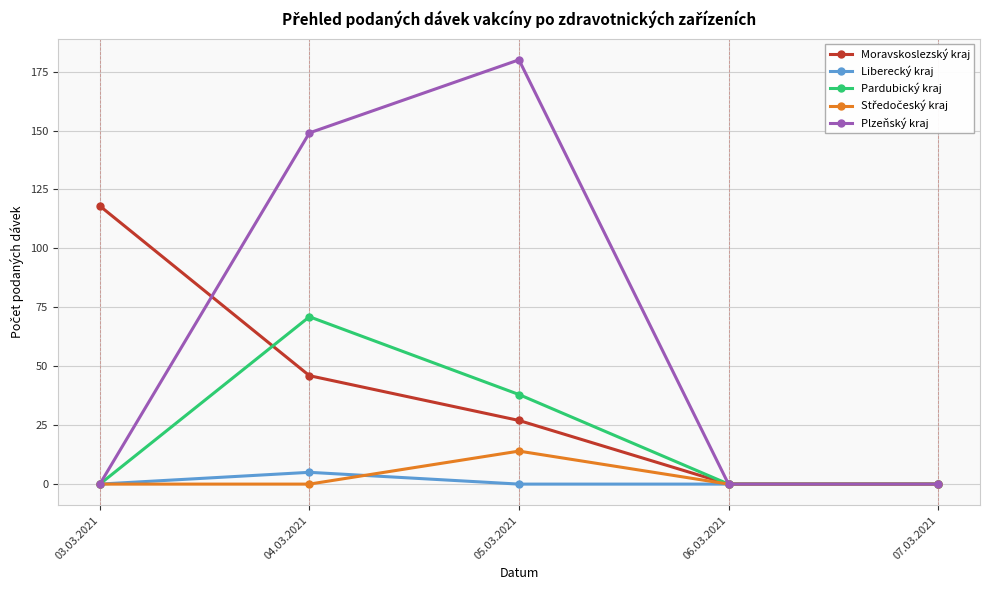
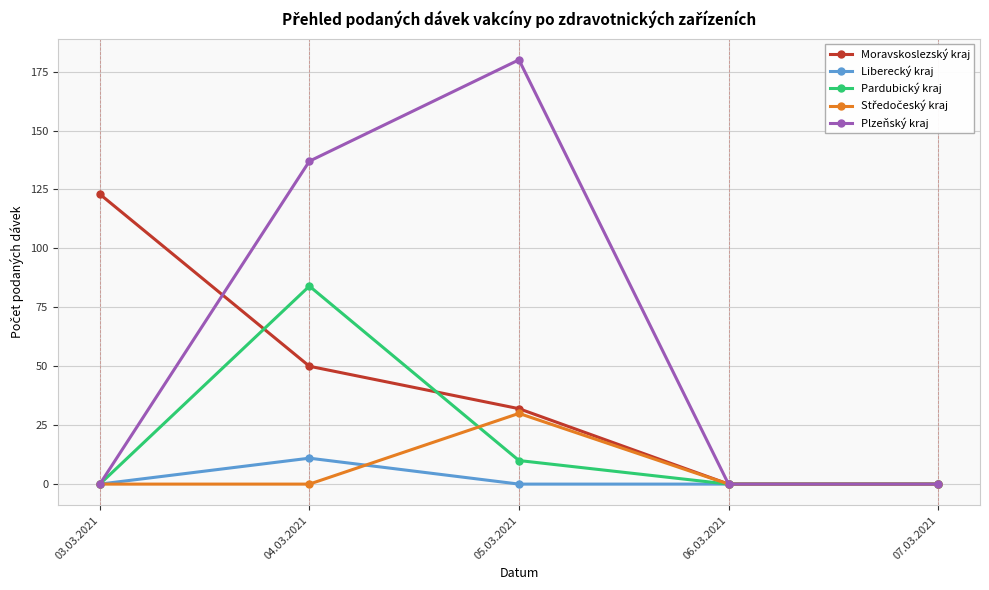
Moravskoslezský kraj, 03.03.2021: 118 -> 123
Moravskoslezský kraj, 04.03.2021: 46 -> 50
Liberecký kraj, 04.03.2021: 5 -> 11
Pardubický kraj, 04.03.2021: 71 -> 84
Plzeňský kraj, 04.03.2021: 149 -> 137
Moravskoslezský kraj, 05.03.2021: 27 -> 32
Pardubický kraj, 05.03.2021: 38 -> 10
Středočeský kraj, 05.03.2021: 14 -> 30
